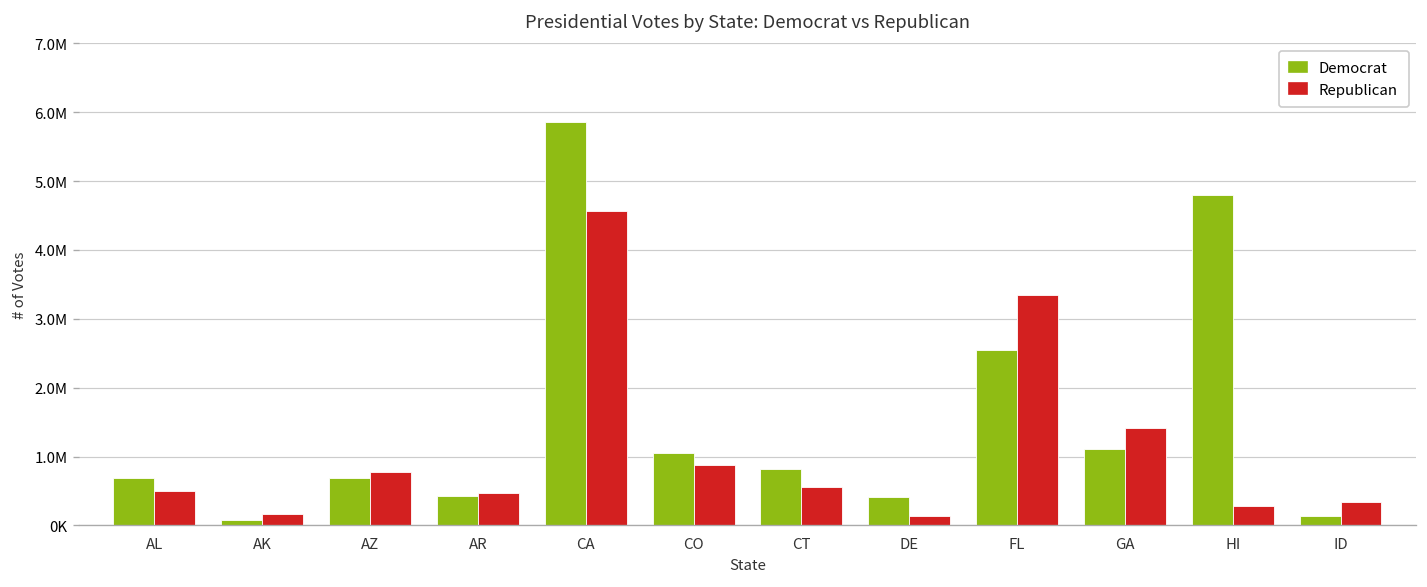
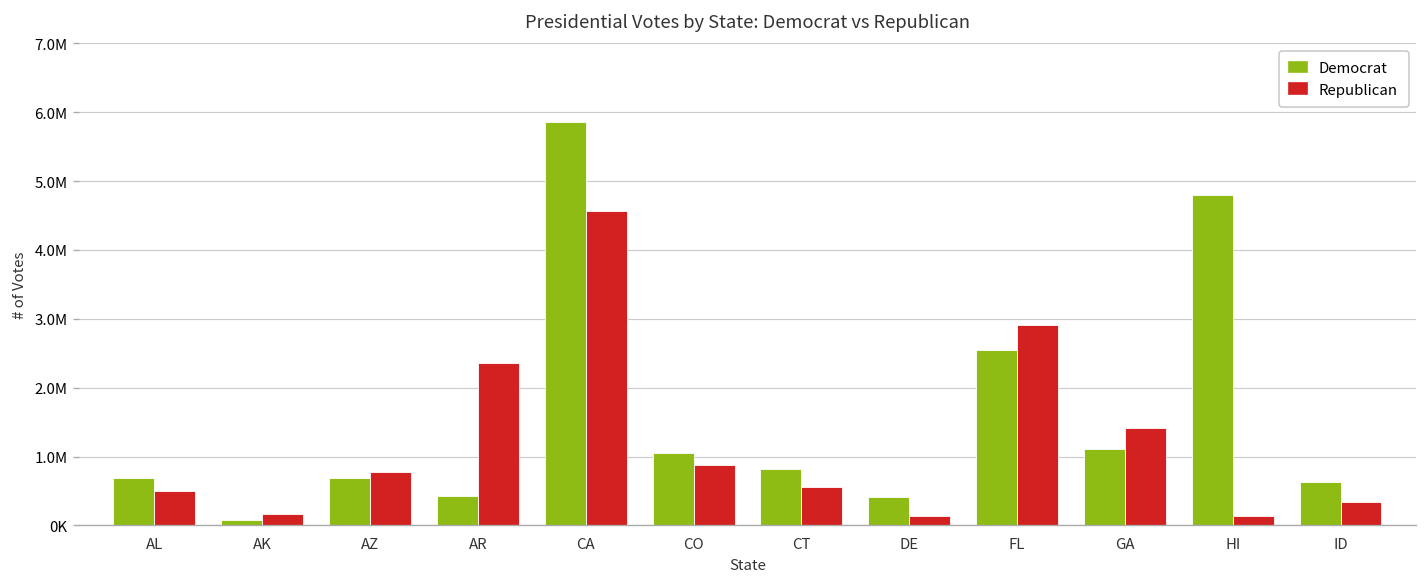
Republican, AR: 500000 -> 2400000
Republican, FL: 3300000 -> 2900000
Republican, HI: 300000 -> 100000
Democrat, ID: 100000 -> 600000
